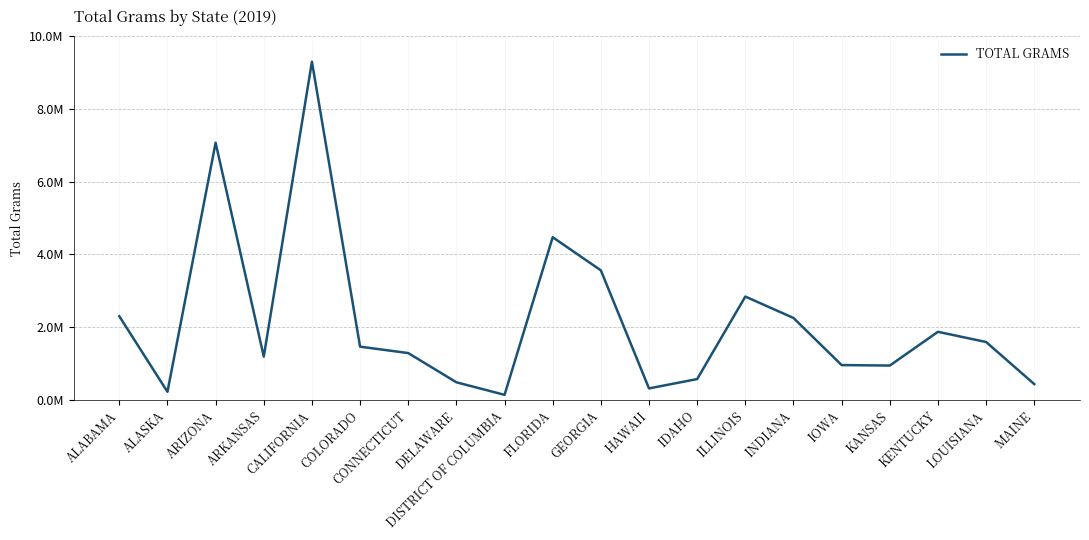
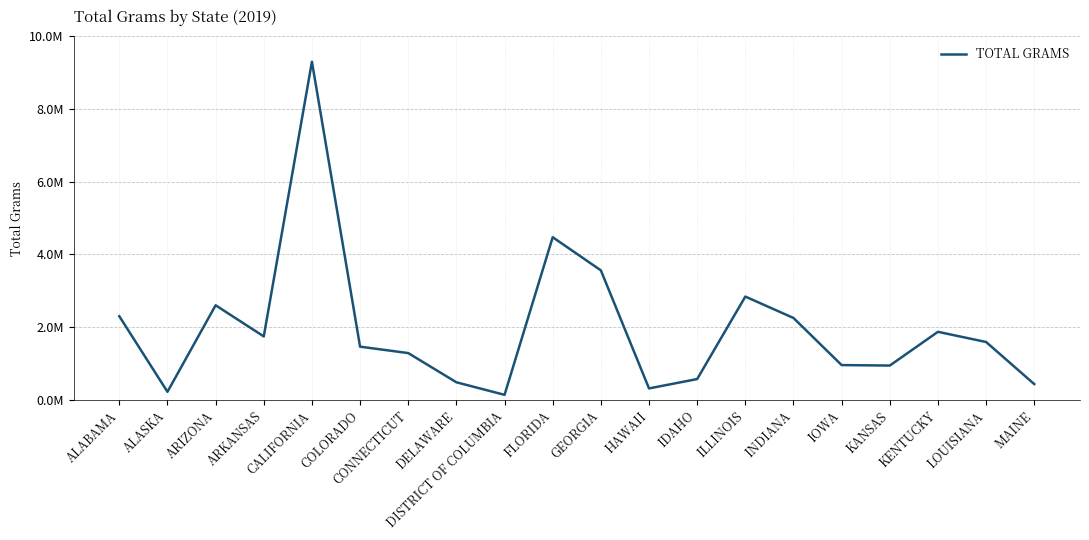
ARIZONA: 7100000 -> 2600000
ARKANSAS: 1200000 -> 1700000
